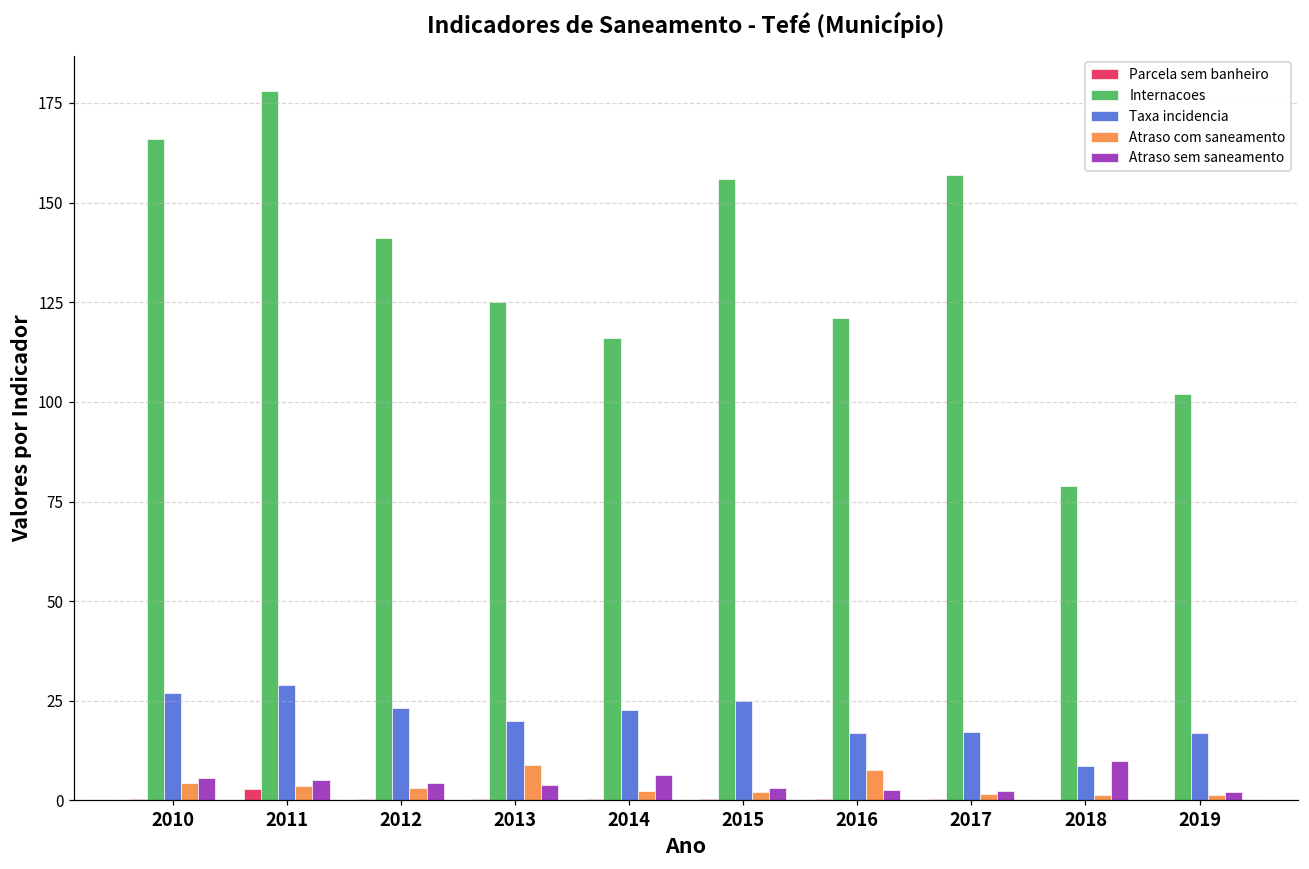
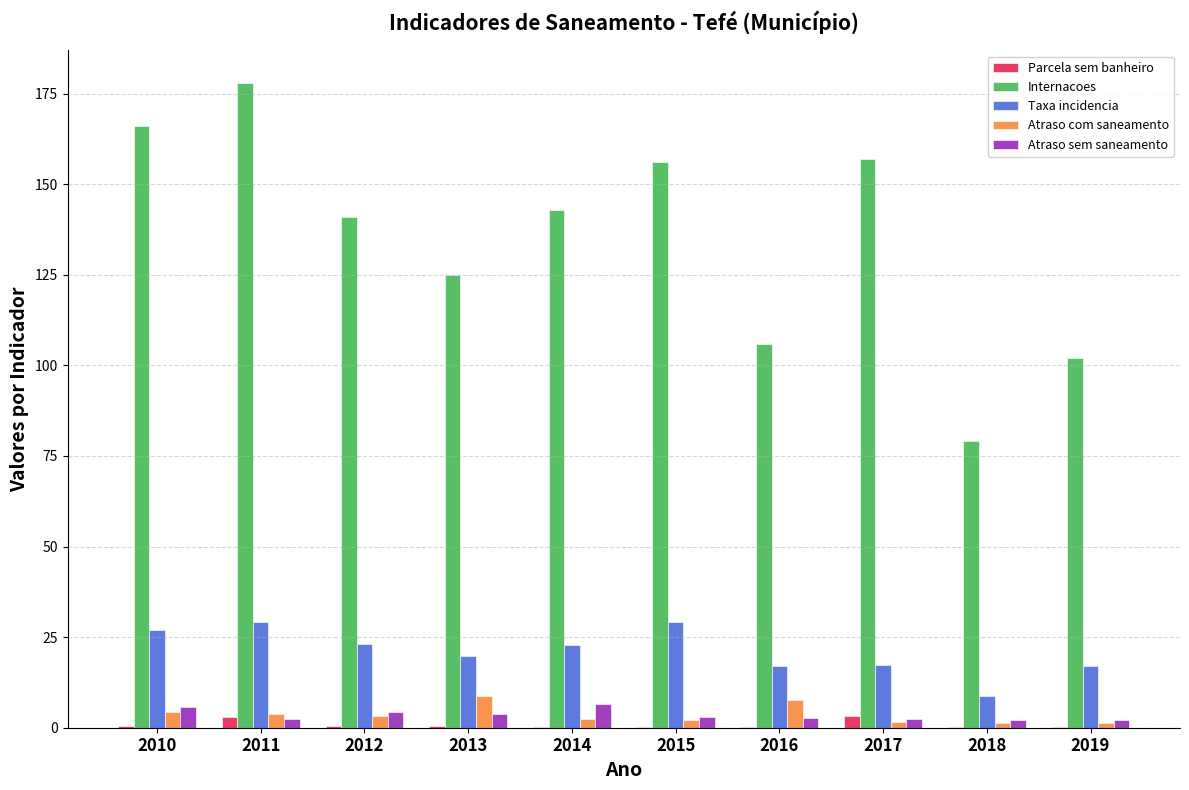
Atraso sem saneamento, 2011: 5 -> 2
Internacoes, 2014: 116 -> 143
Taxa incidencia, 2015: 25 -> 29
Internacoes, 2016: 121 -> 106
Parcela sem banheiro, 2017: 0 -> 3
Atraso sem saneamento, 2018: 10 -> 2
